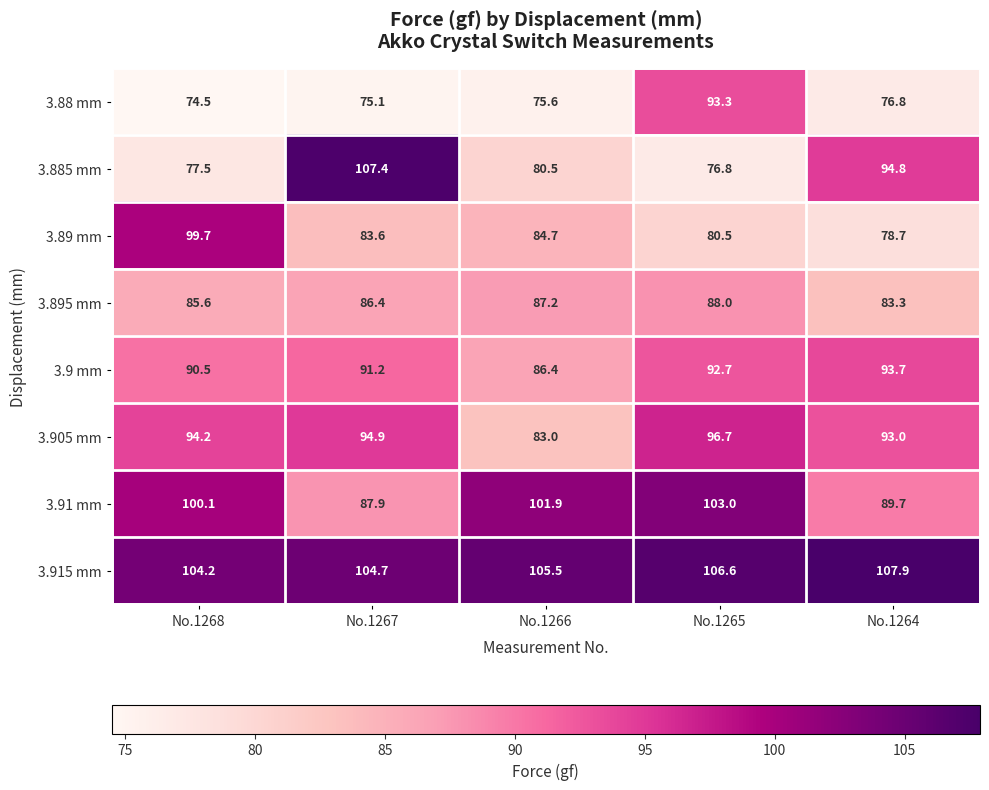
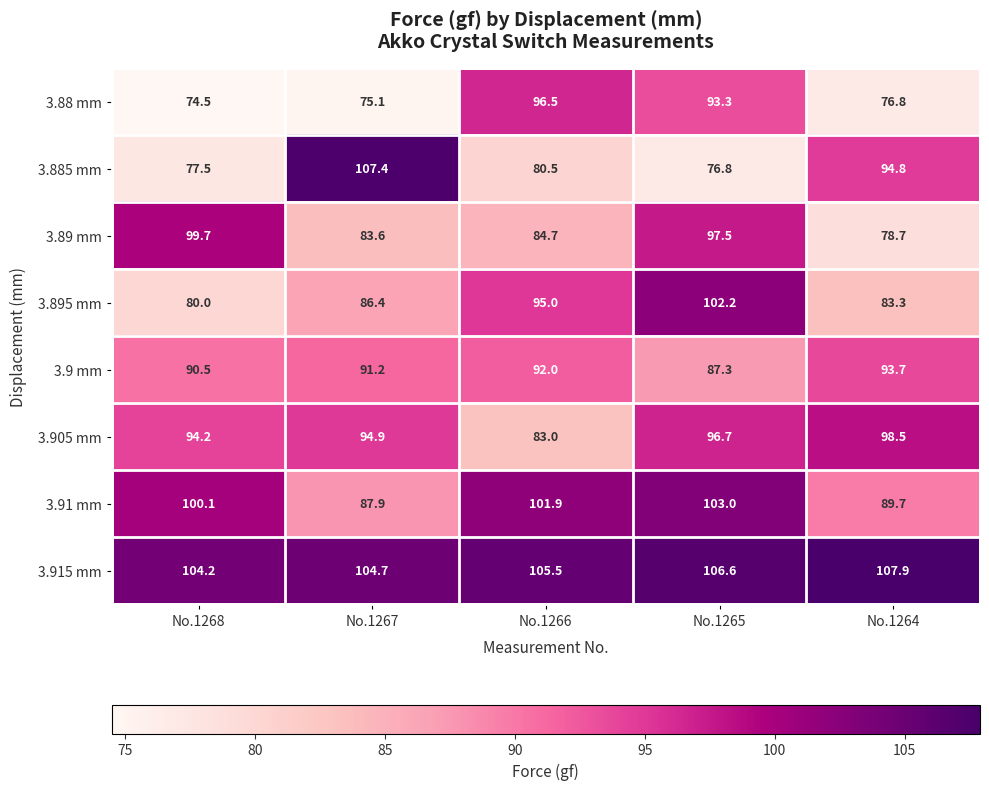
3.88 mm, No.1266: 75.6 -> 96.5
3.89 mm, No.1265: 80.5 -> 97.5
3.895 mm, No.1268: 85.6 -> 80.0
3.895 mm, No.1266: 87.2 -> 95.0
3.895 mm, No.1265: 88.0 -> 102.2
3.9 mm, No.1266: 86.4 -> 92.0
3.9 mm, No.1265: 92.7 -> 87.3
3.905 mm, No.1264: 93.0 -> 98.5
